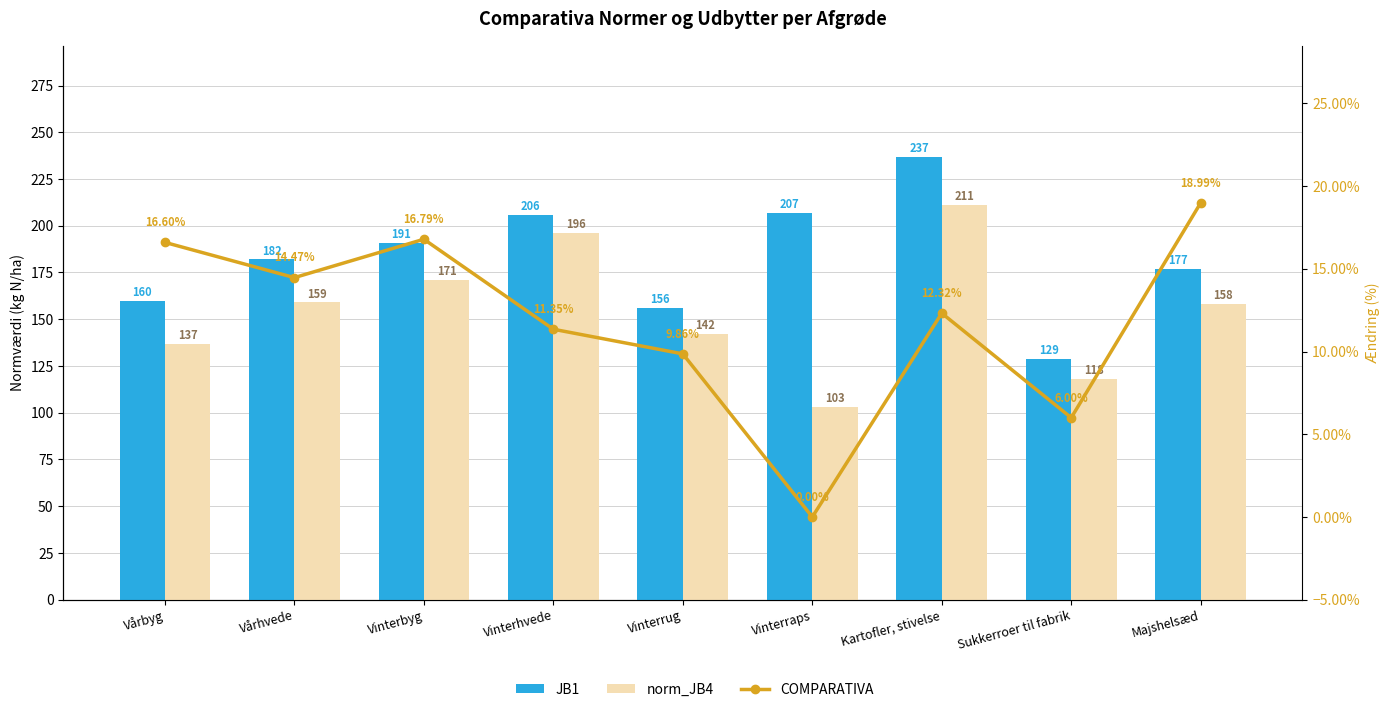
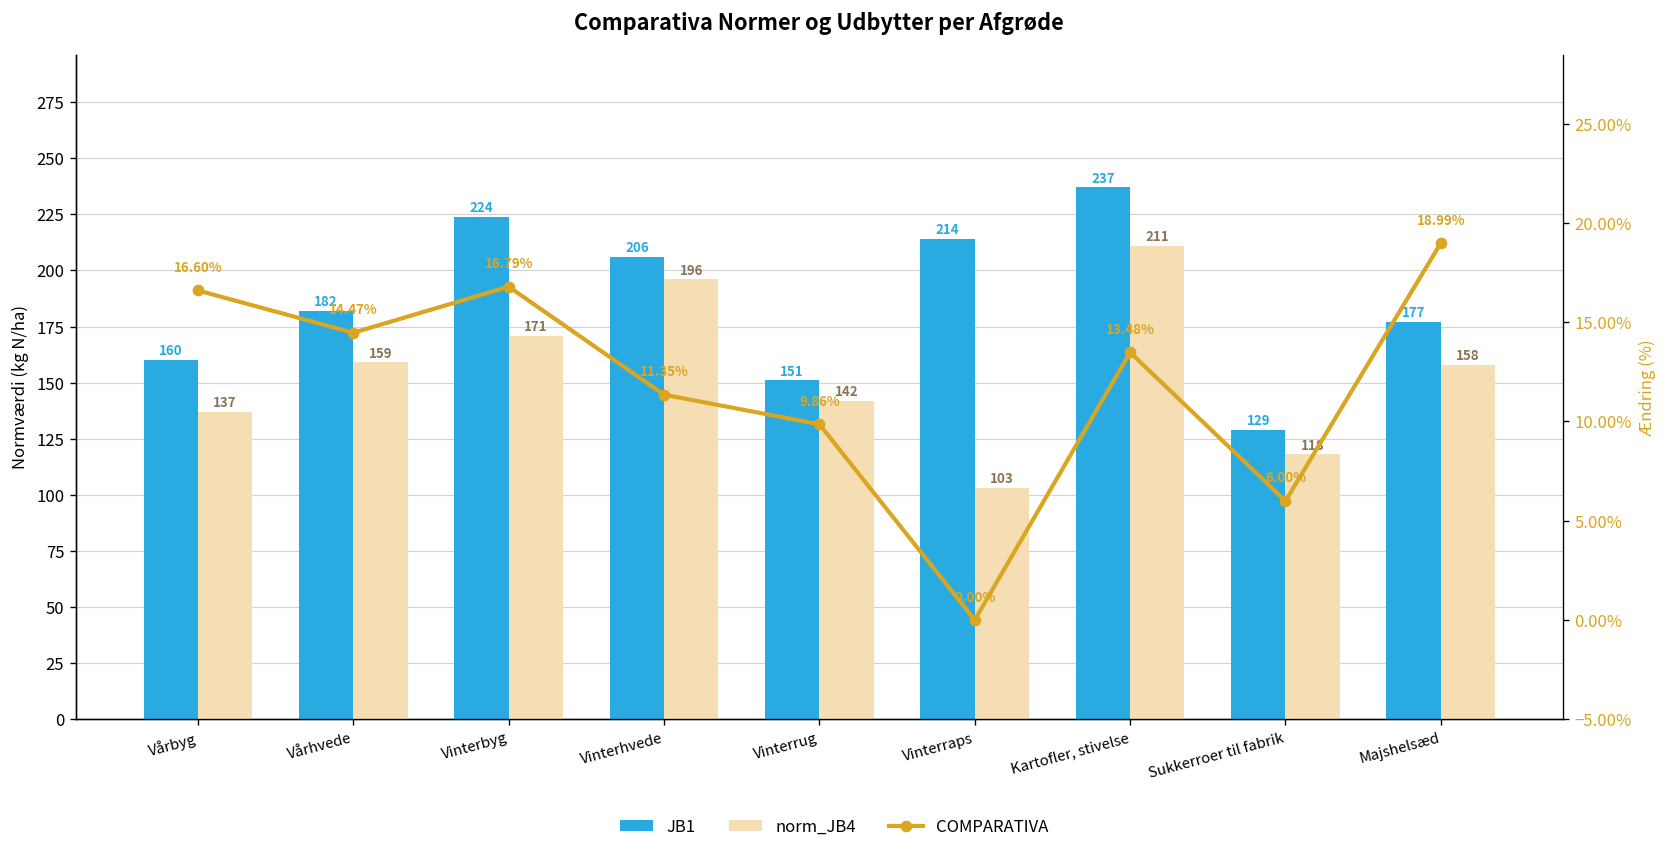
JB1, Vinterbyg: 191 -> 224
JB1, Vinterrug: 156 -> 151
JB1, Vinterraps: 207 -> 214
COMPARATIVA, Kartofler, stivelse: 12.32% -> 13.48%
